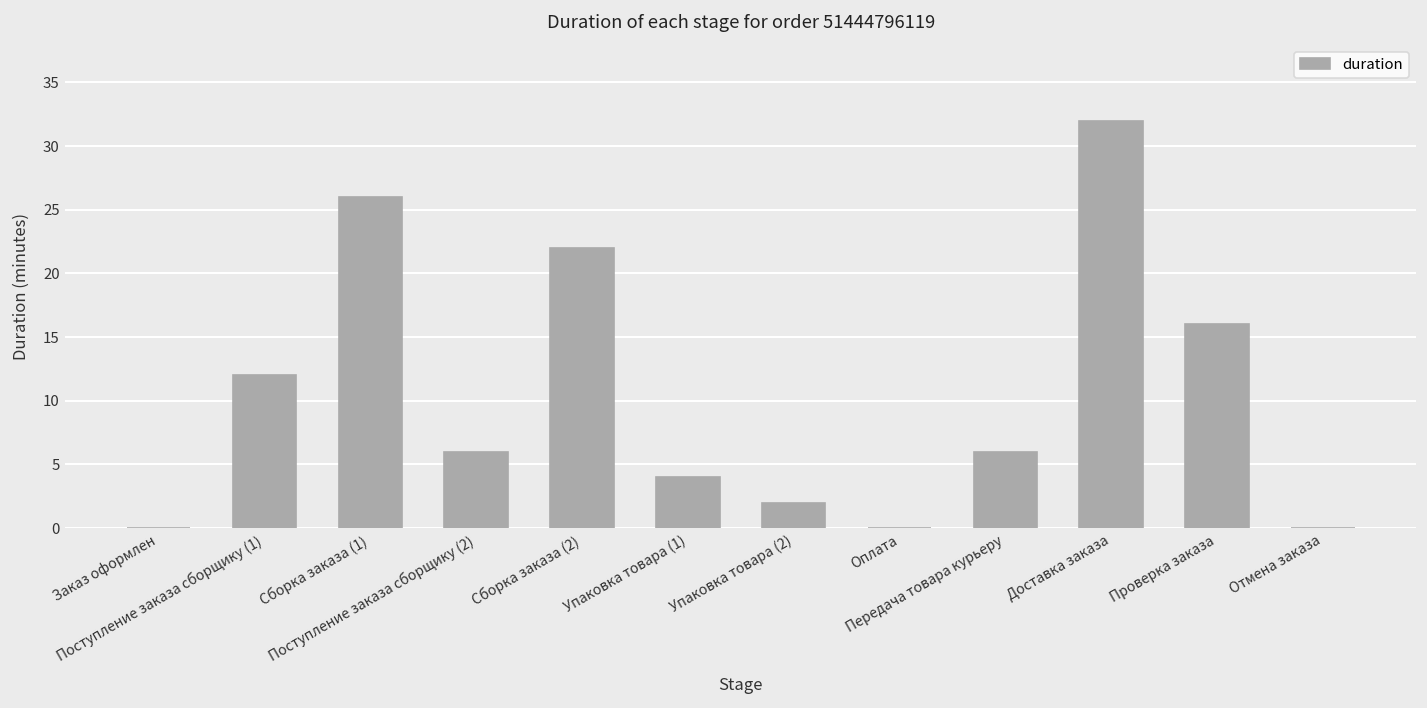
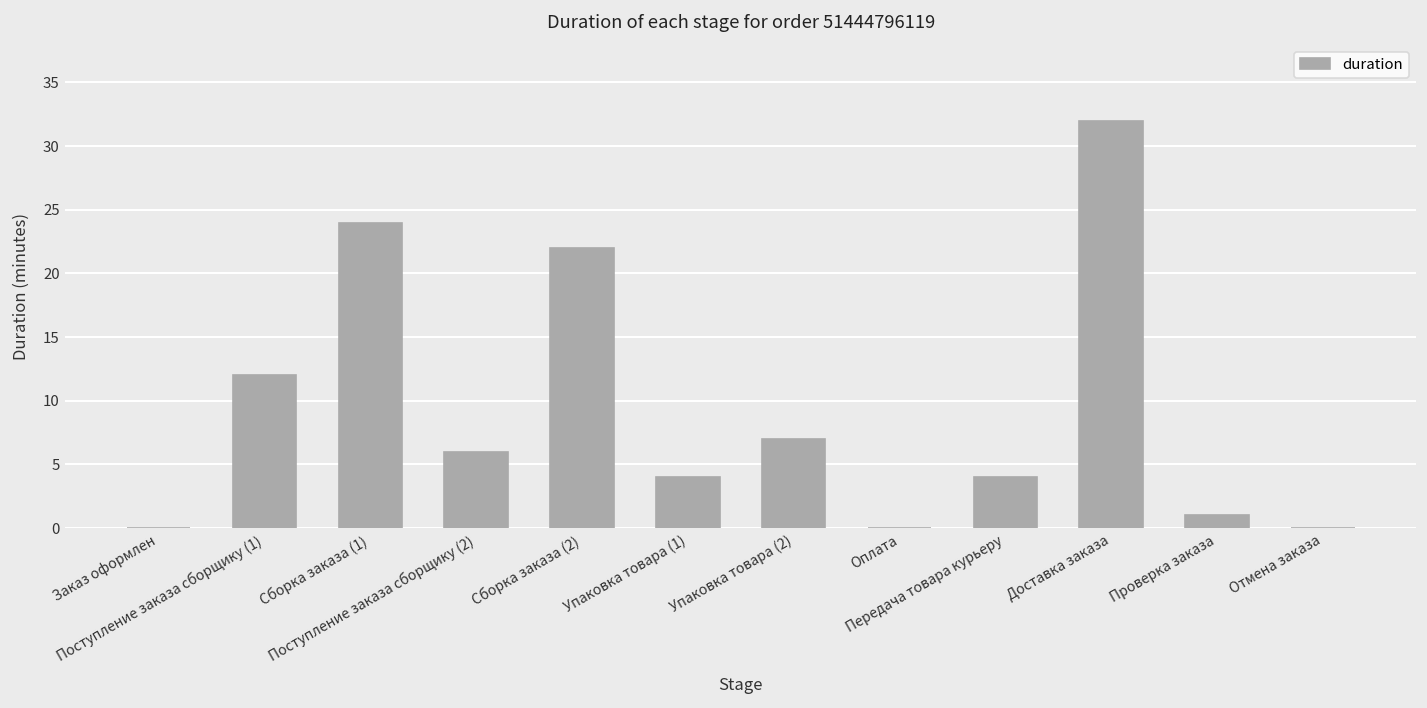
Сборка заказа (1): 26 -> 24
Упаковка товара (2): 2 -> 7
Передача товара курьеру: 6 -> 4
Проверка заказа: 16 -> 1
